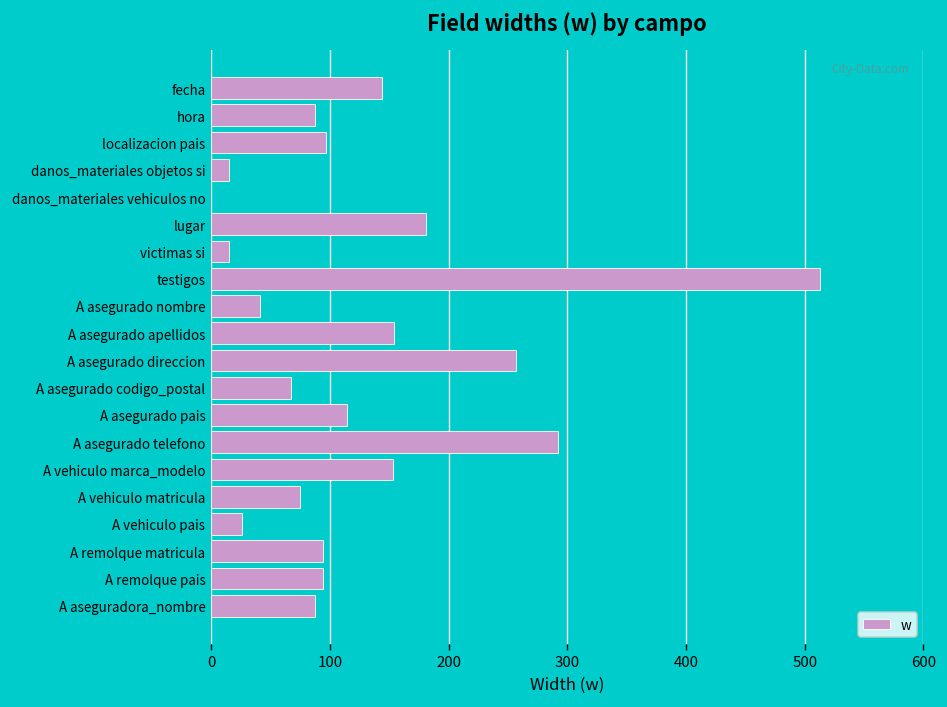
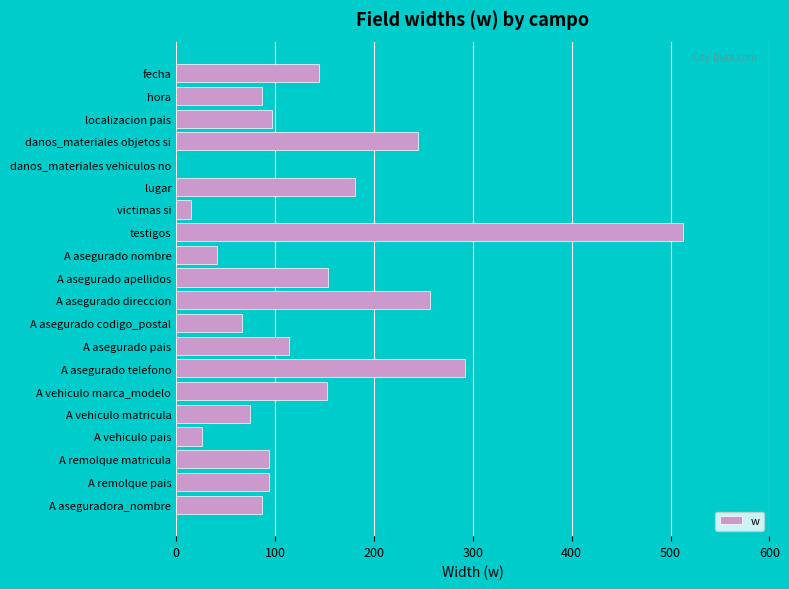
danos_materiales objetos si: 20 -> 250
